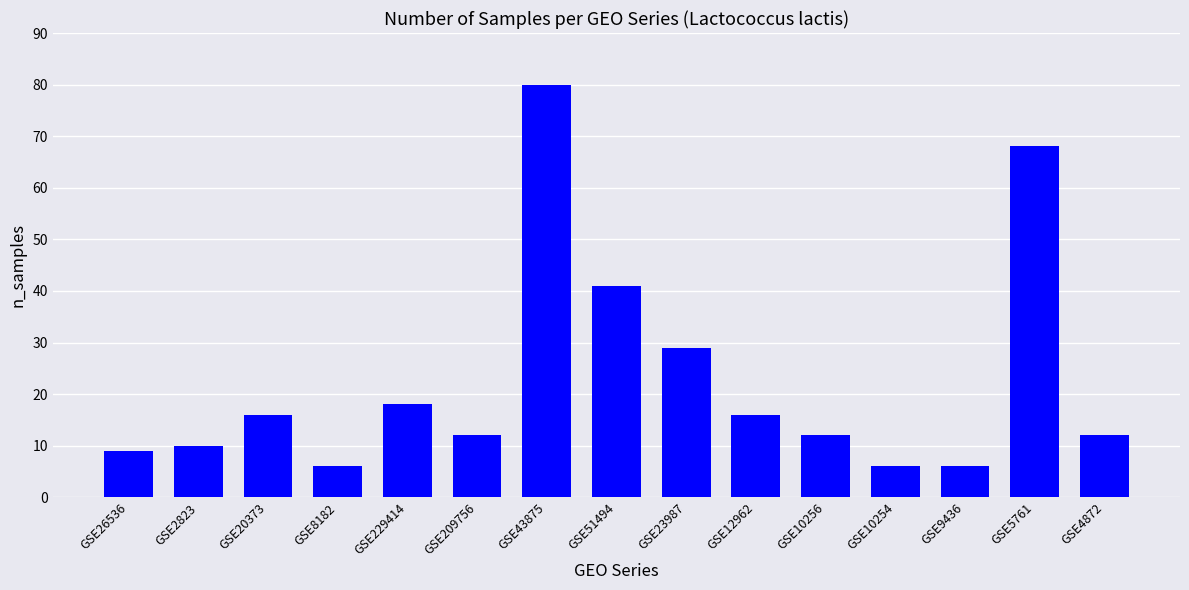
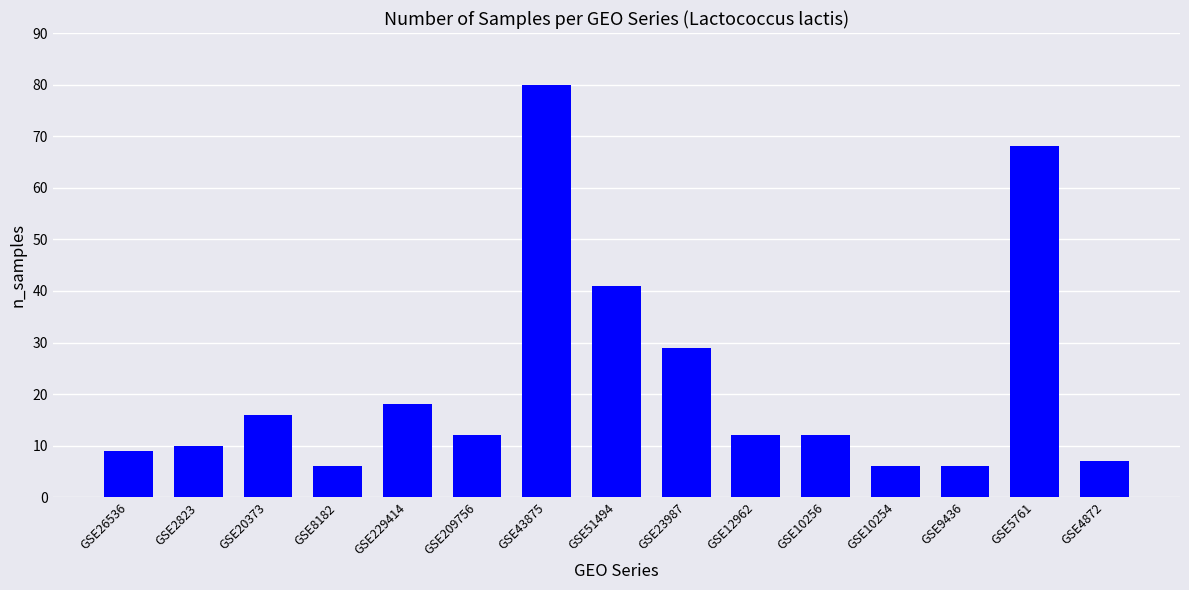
GSE12962: 16 -> 12
GSE4872: 12 -> 7
